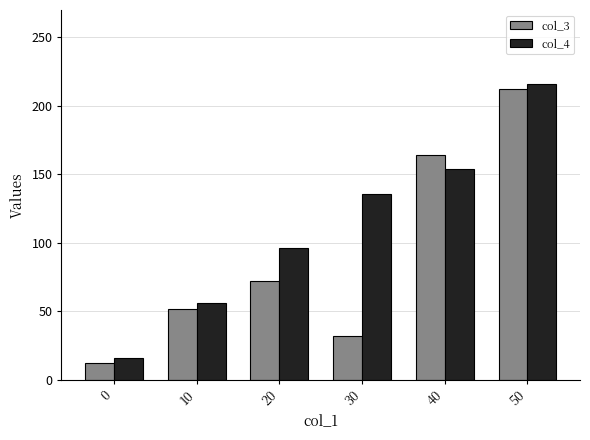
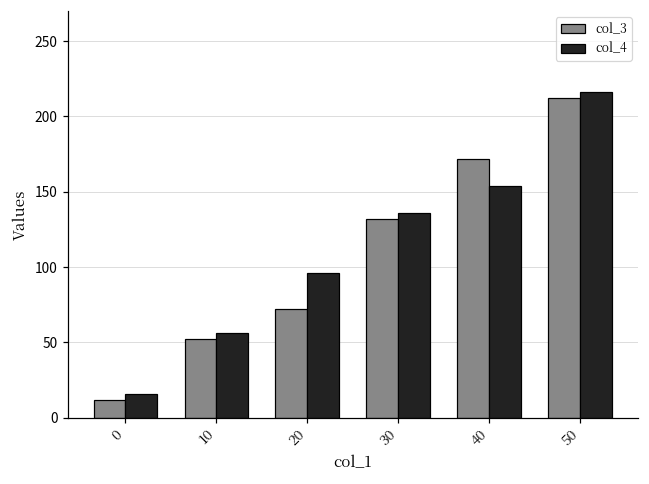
col_3, 30: 32 -> 132
col_3, 40: 164 -> 172
